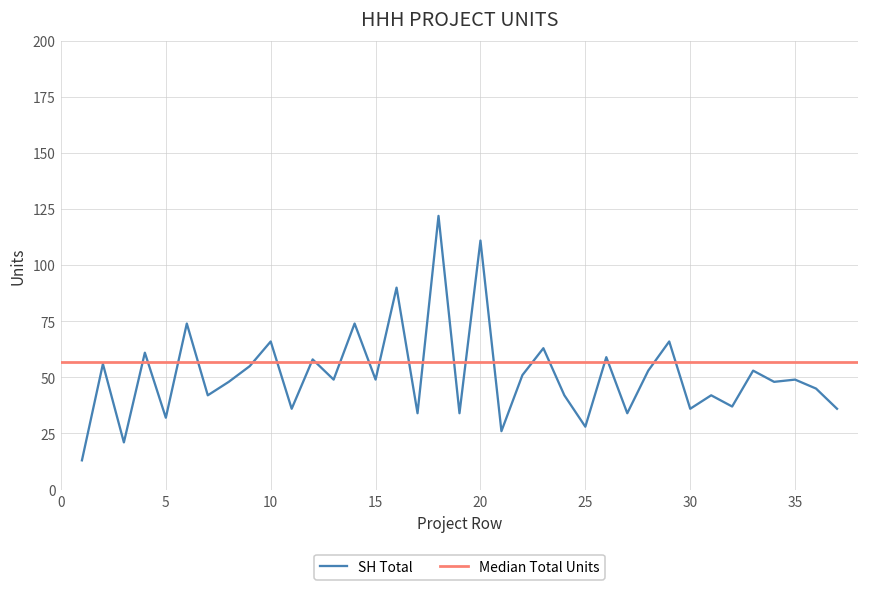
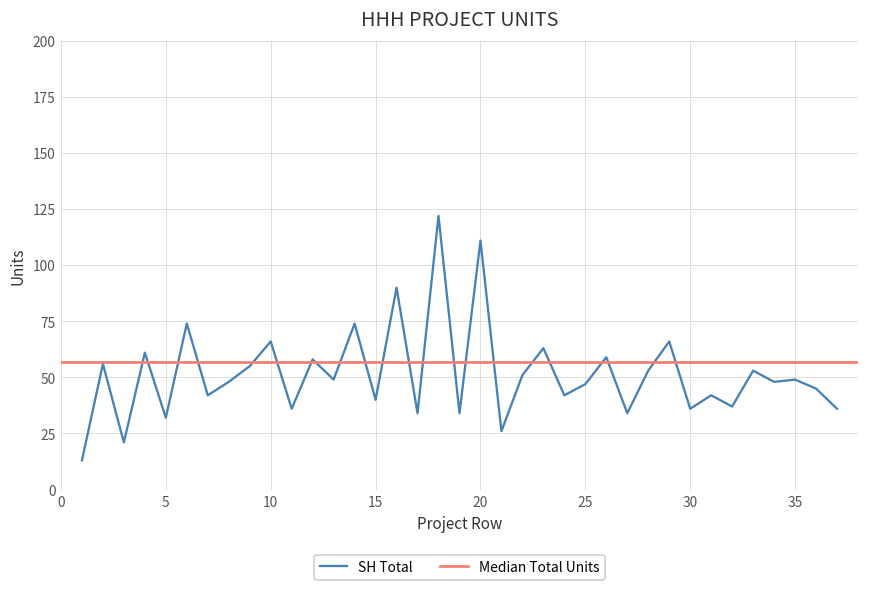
15: 49 -> 40
25: 28 -> 47
